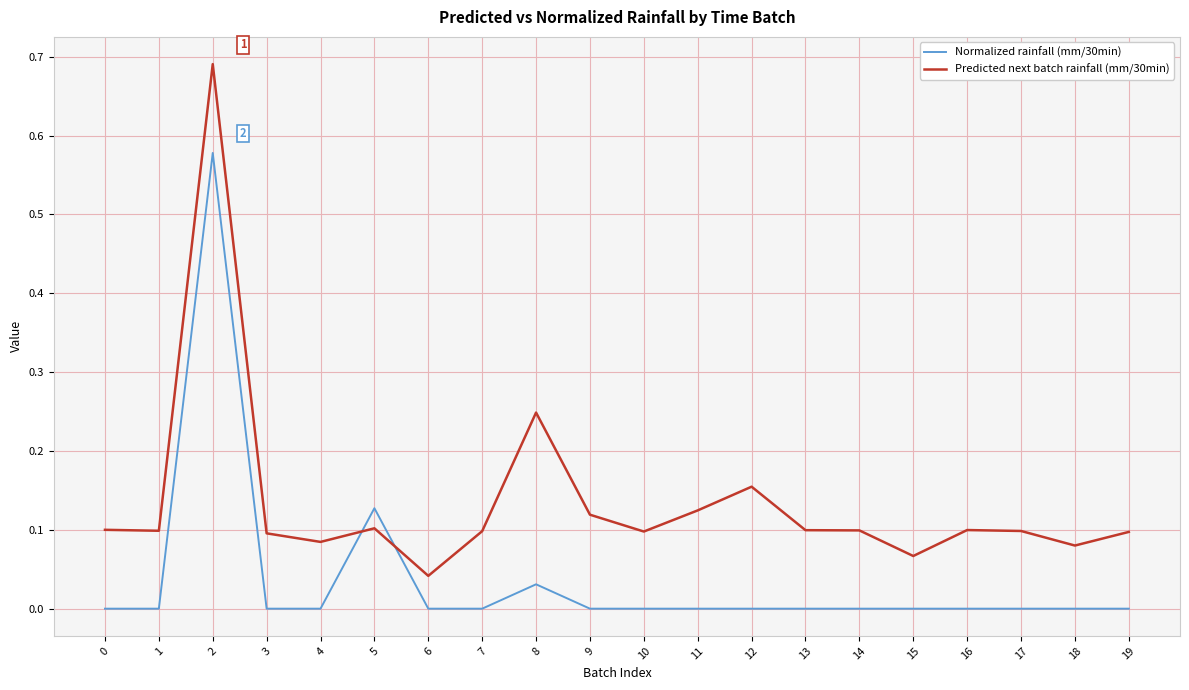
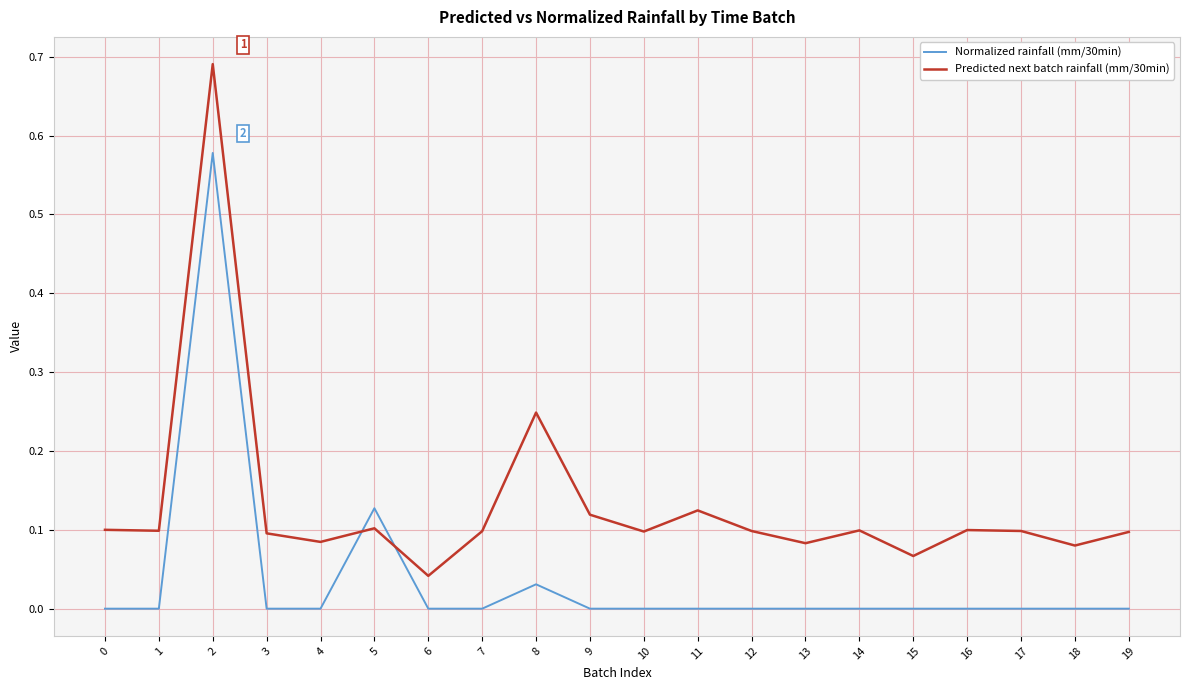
Predicted next batch rainfall (mm/30min), 12: 0.15 -> 0.10
Predicted next batch rainfall (mm/30min), 13: 0.10 -> 0.08
